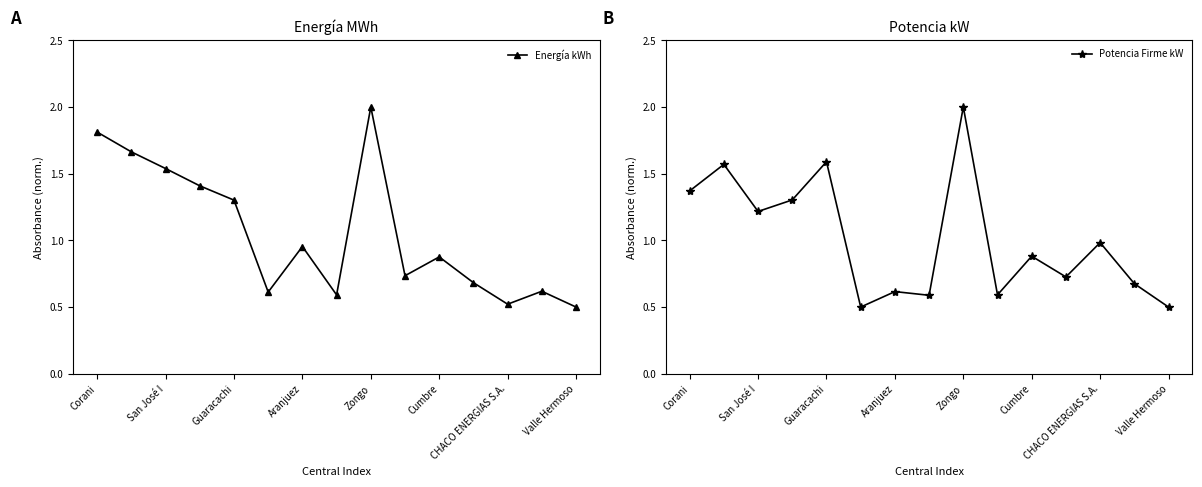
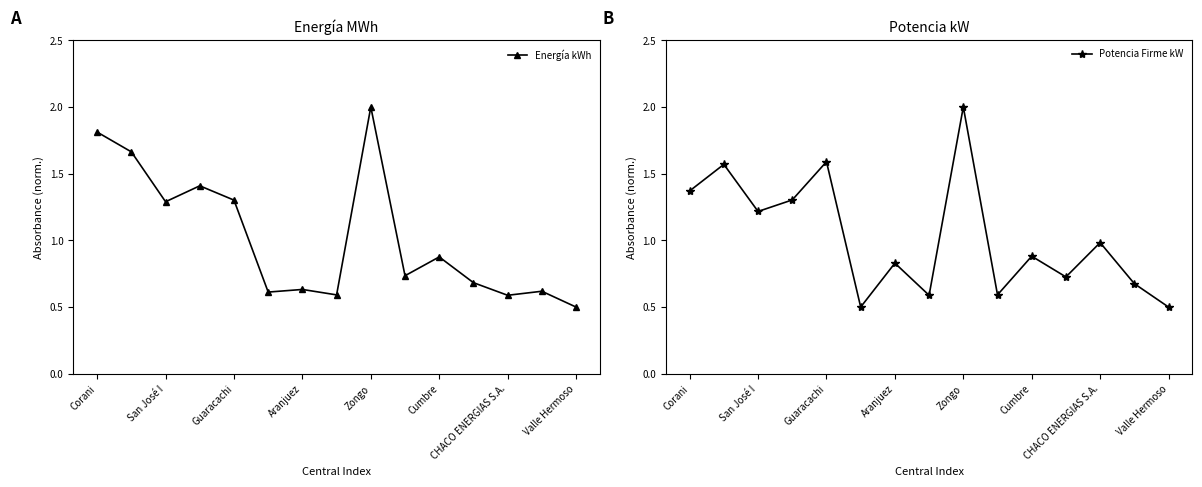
Energía MWh, San José I: 1.54 -> 1.29
Energía MWh, Aranjuez: 0.95 -> 0.63
Energía MWh, CHACO ENERGIAS S.A.: 0.52 -> 0.59
Potencia kW, Aranjuez: 0.62 -> 0.83
